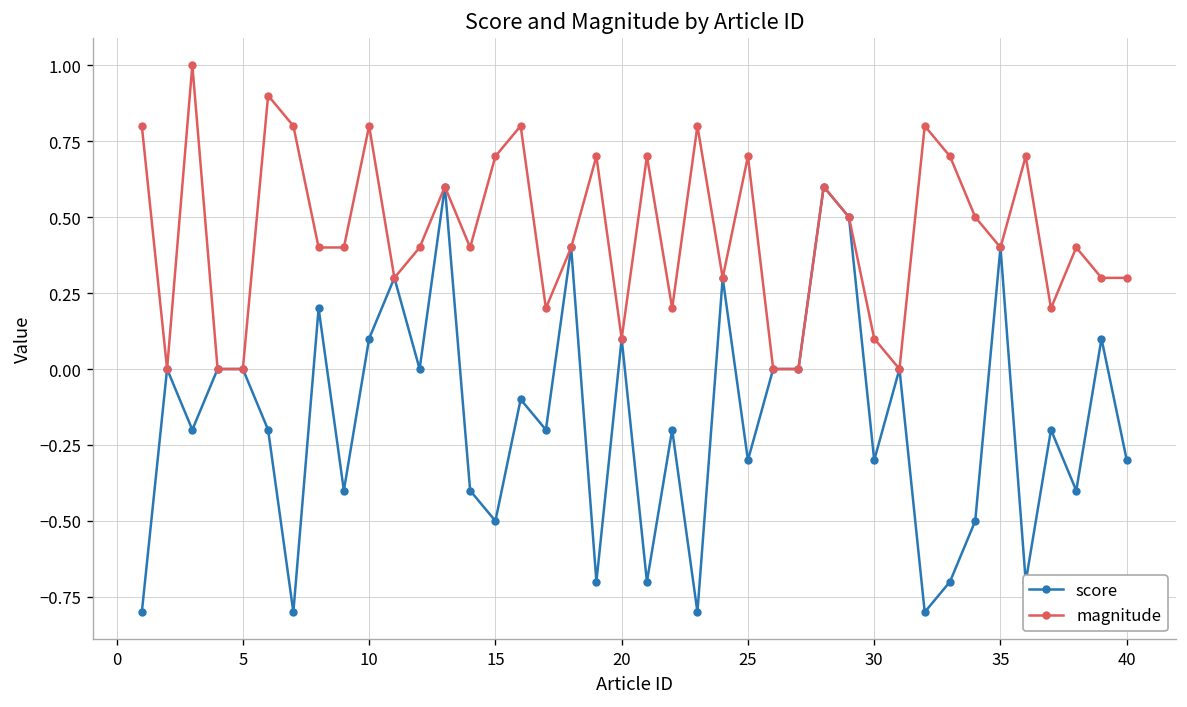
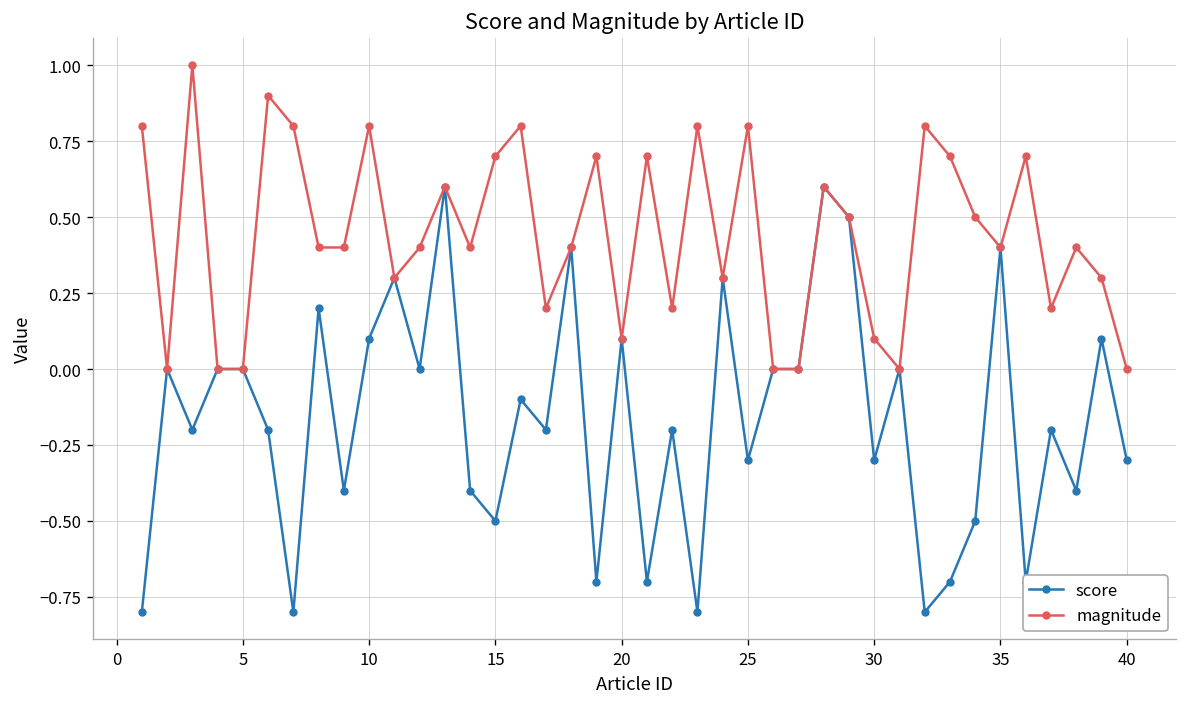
magnitude, 25: 0.7 -> 0.8
magnitude, 40: 0.3 -> 0.0
